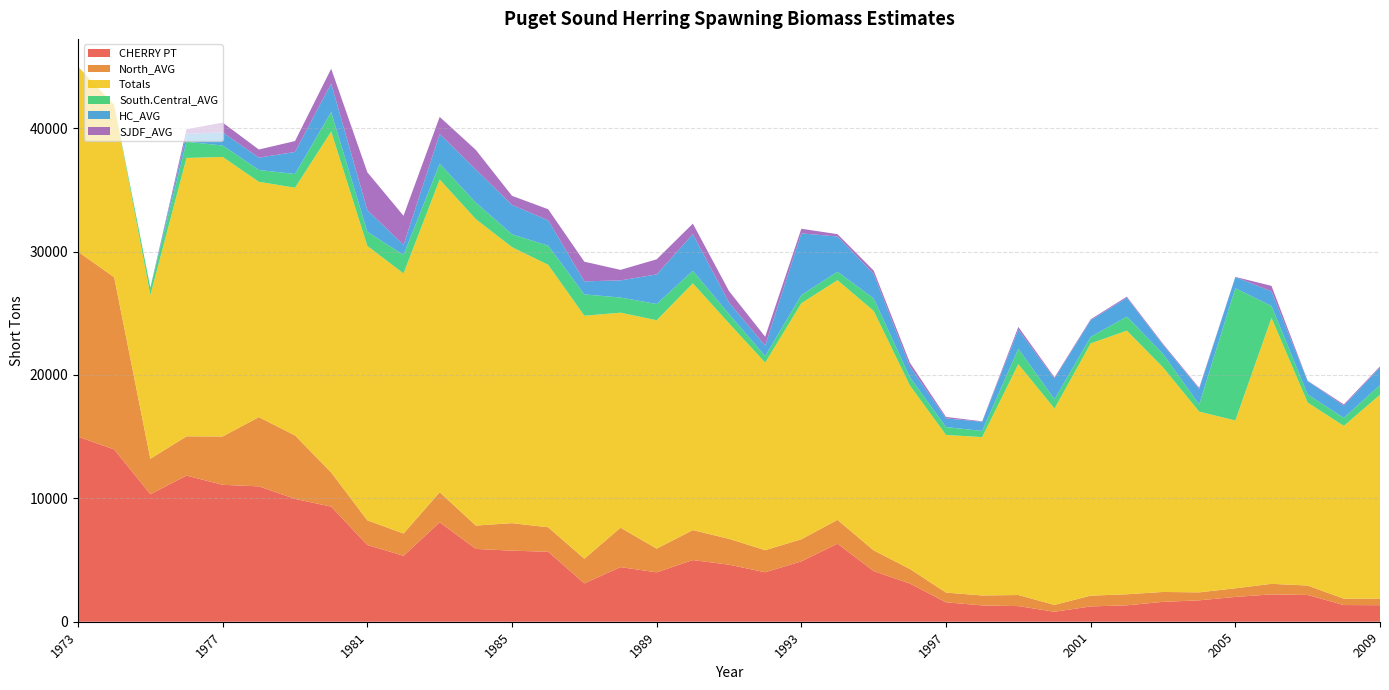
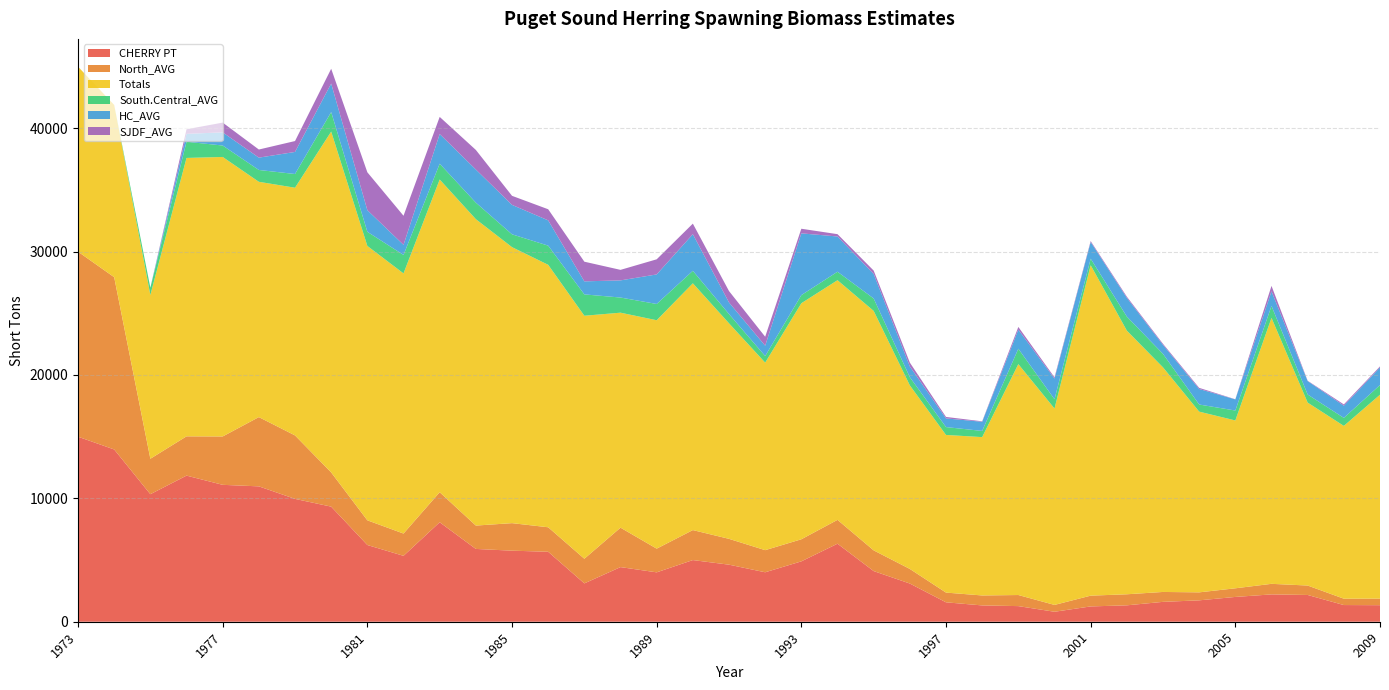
Totals, 2001: 20400 -> 26800
South.Central_AVG, 2005: 10700 -> 800
